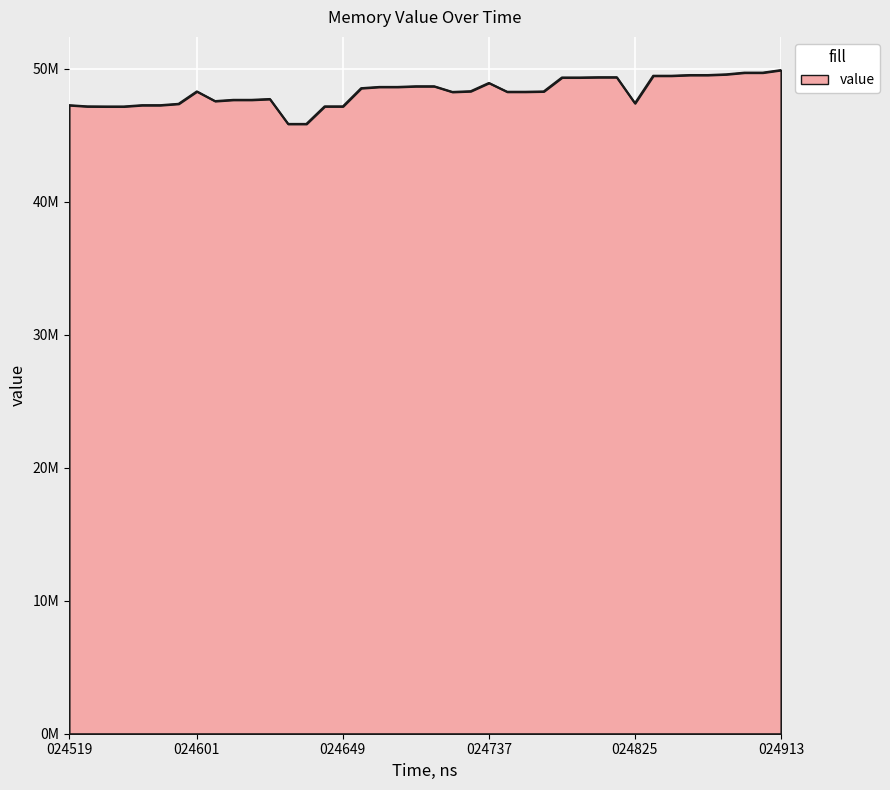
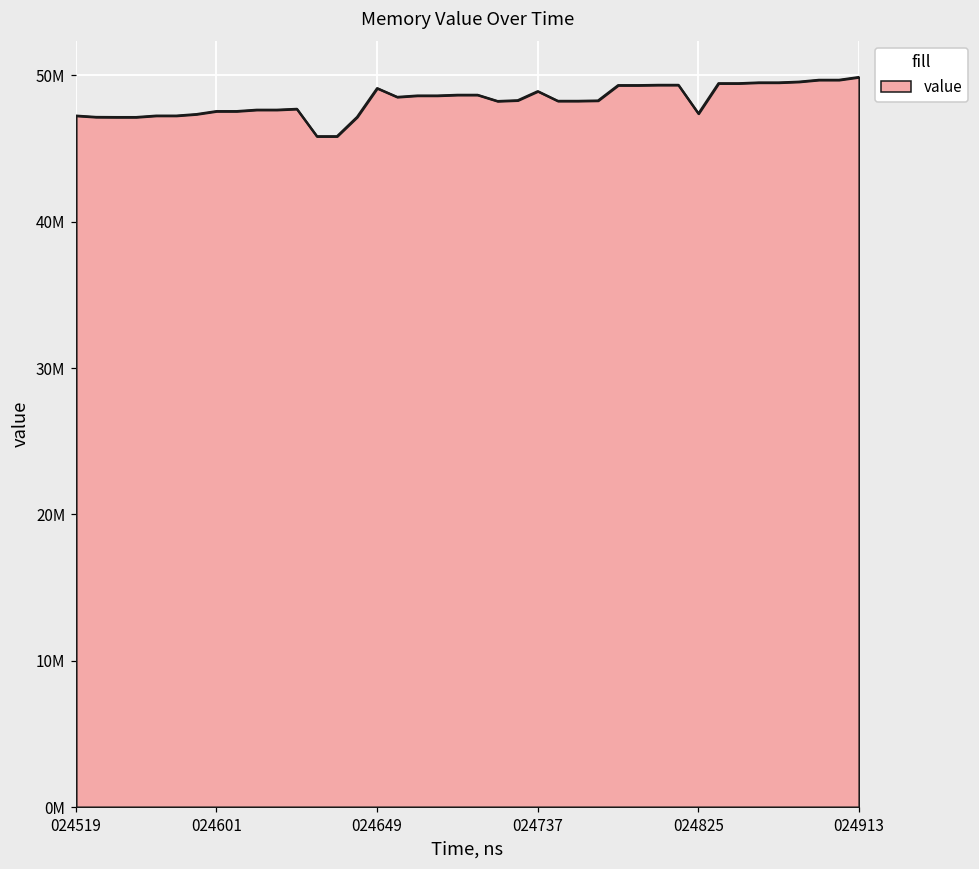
024601: 48300000 -> 47600000
024649: 47200000 -> 49100000
